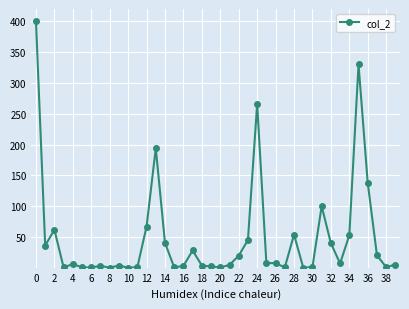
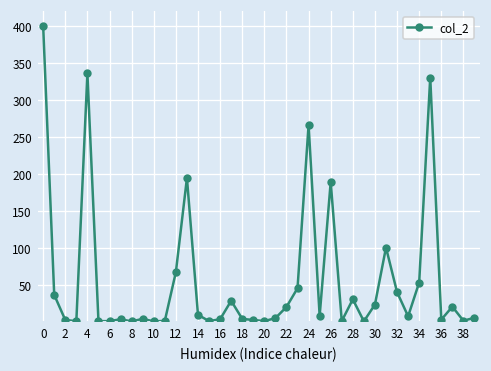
2: 60 -> 0
4: 10 -> 340
14: 40 -> 10
26: 10 -> 190
28: 50 -> 30
30: 0 -> 20
36: 140 -> 0
